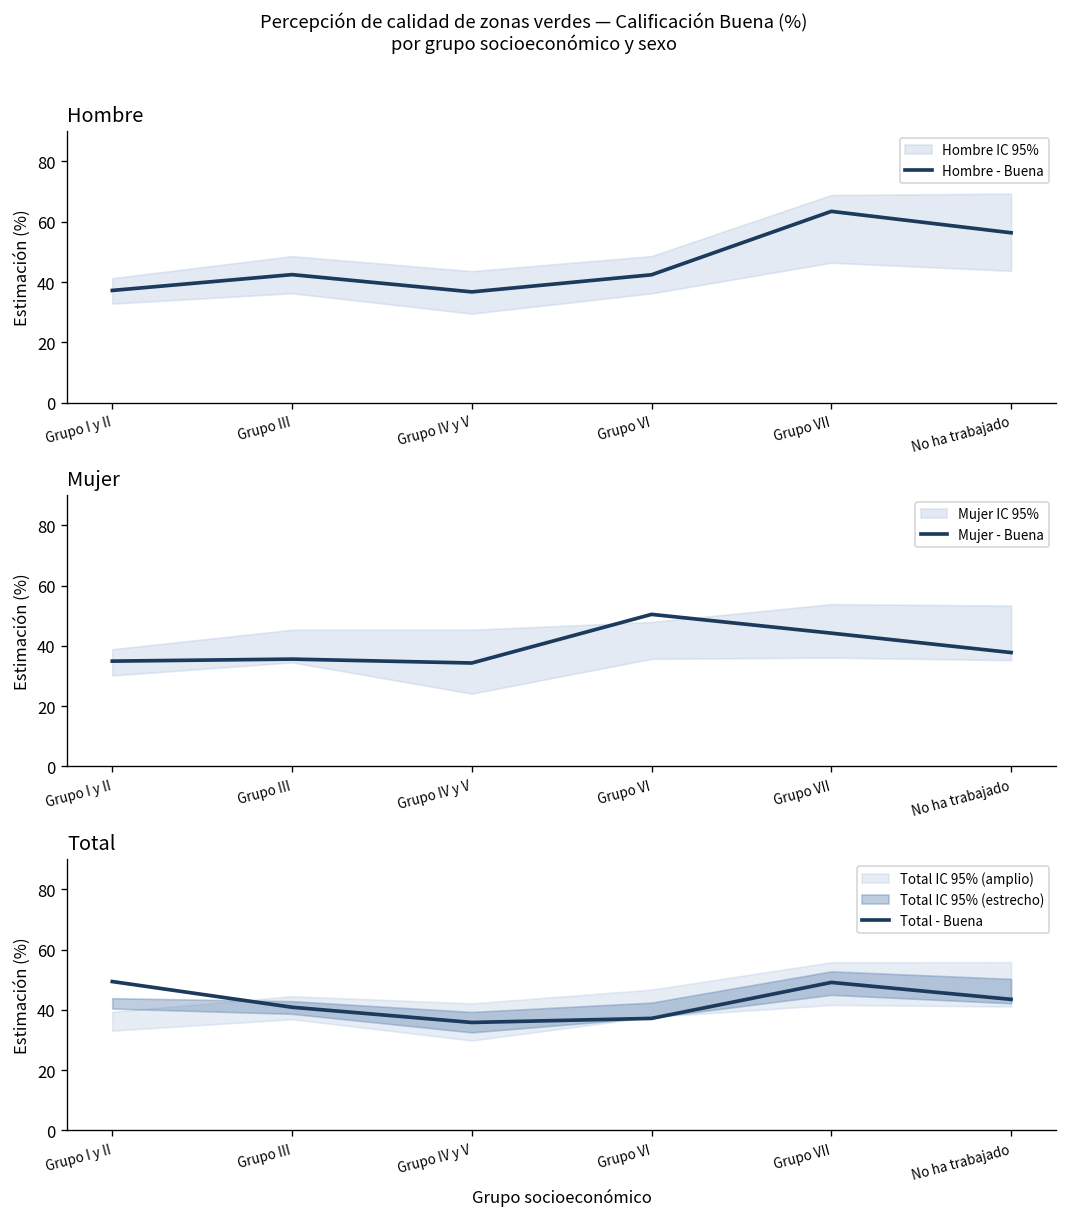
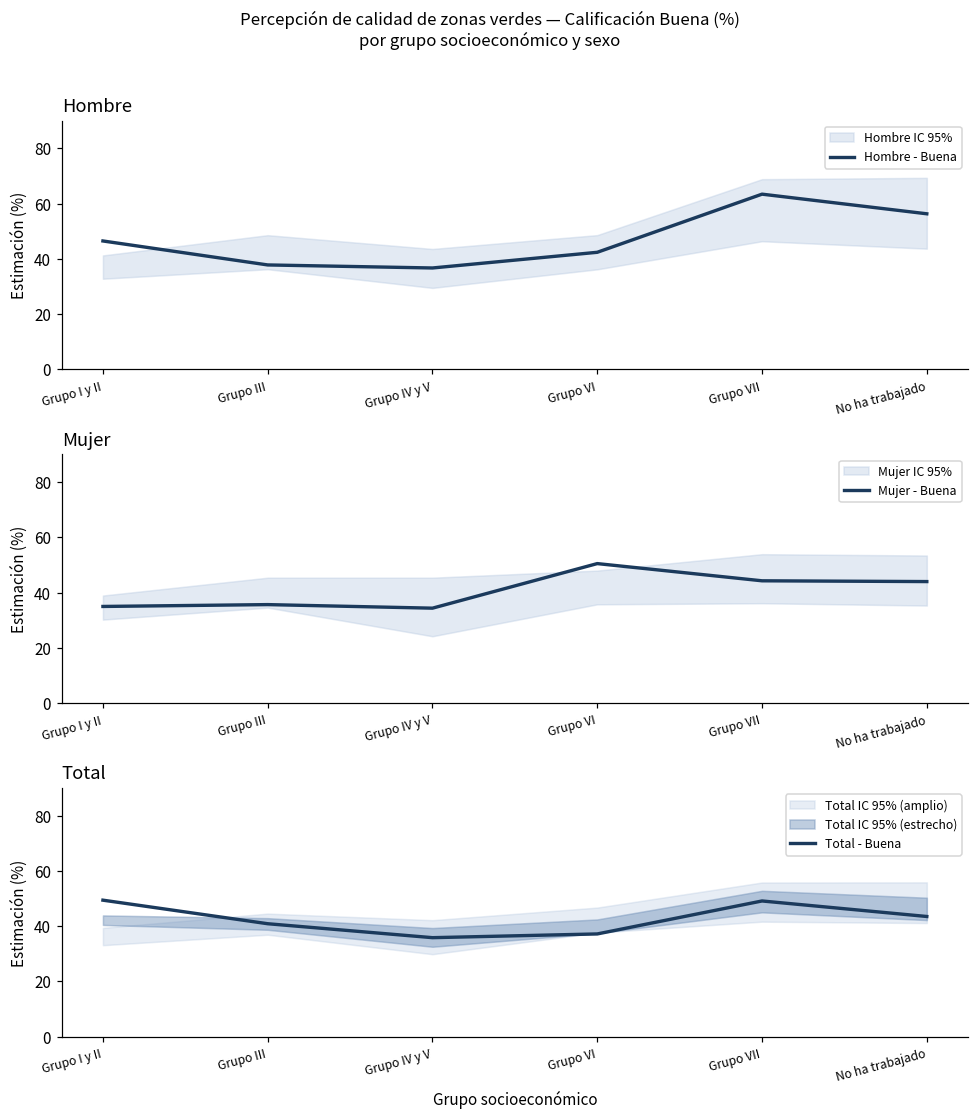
Hombre, Hombre - Buena, Grupo I y II: 37 -> 47
Hombre, Hombre - Buena, Grupo III: 42 -> 38
Mujer, Mujer - Buena, No ha trabajado: 38 -> 44
